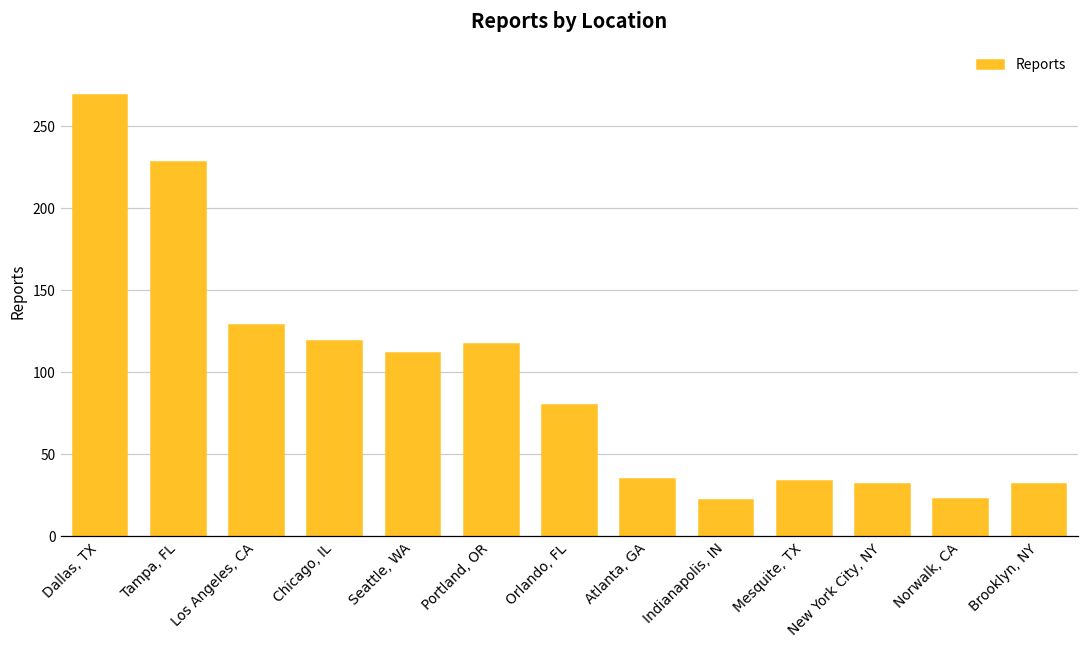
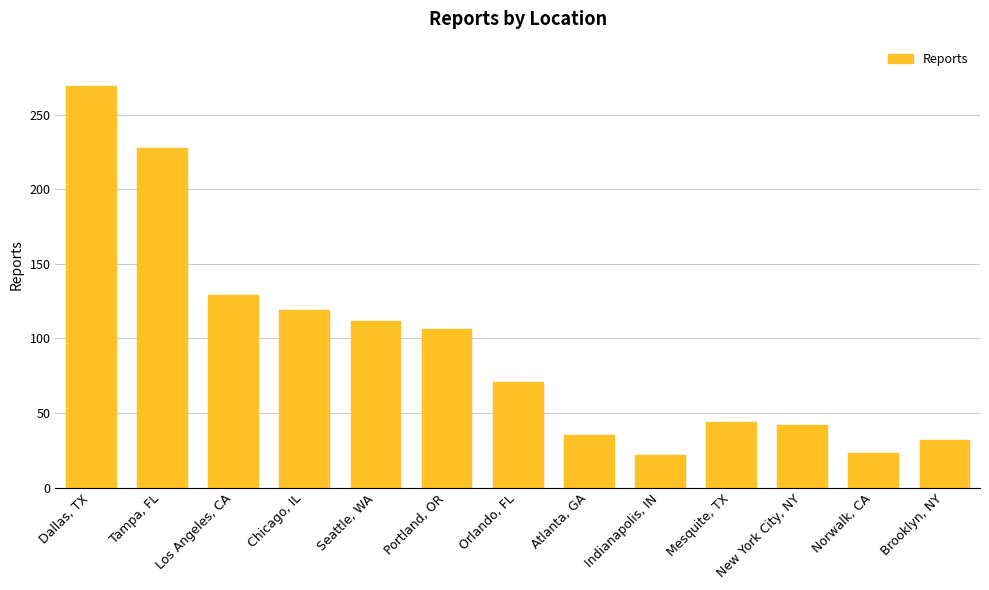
Portland, OR: 117 -> 106
Orlando, FL: 80 -> 71
Mesquite, TX: 34 -> 44
New York City, NY: 32 -> 42
